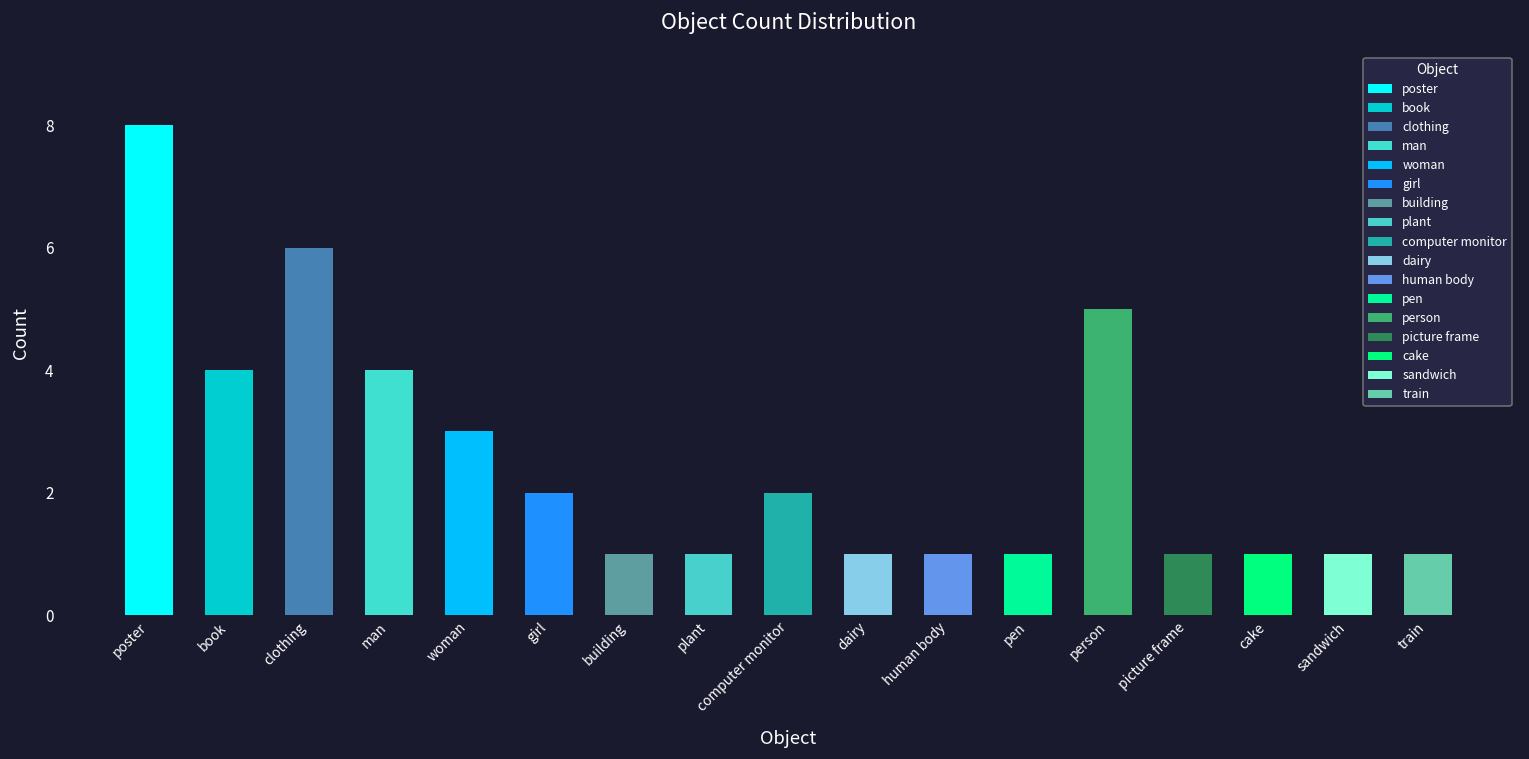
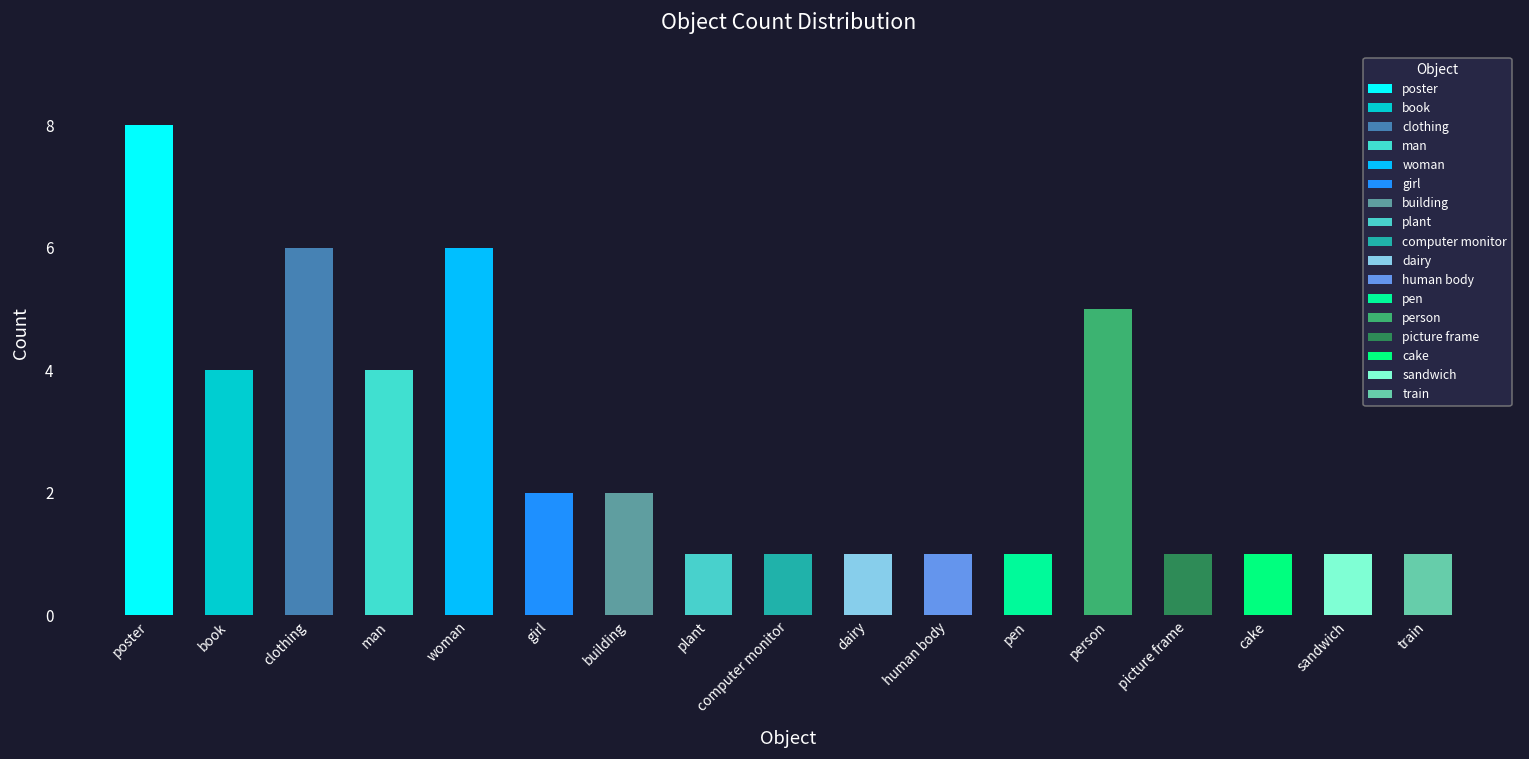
woman: 3 -> 6
building: 1 -> 2
computer monitor: 2 -> 1
